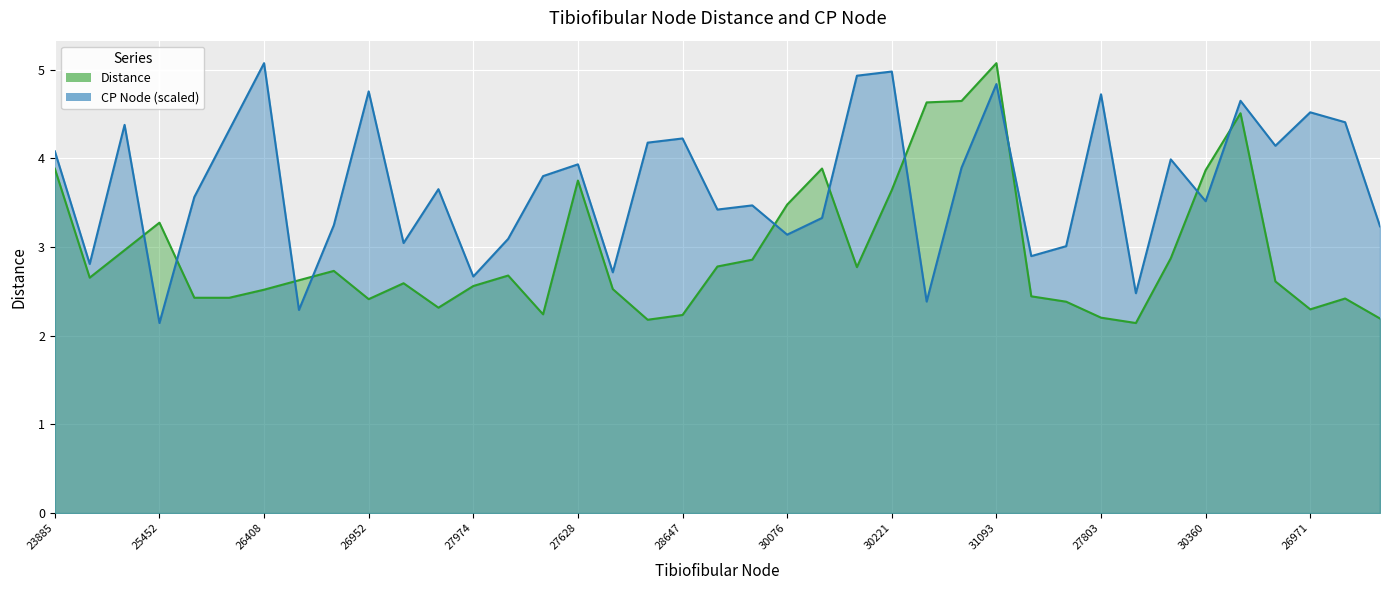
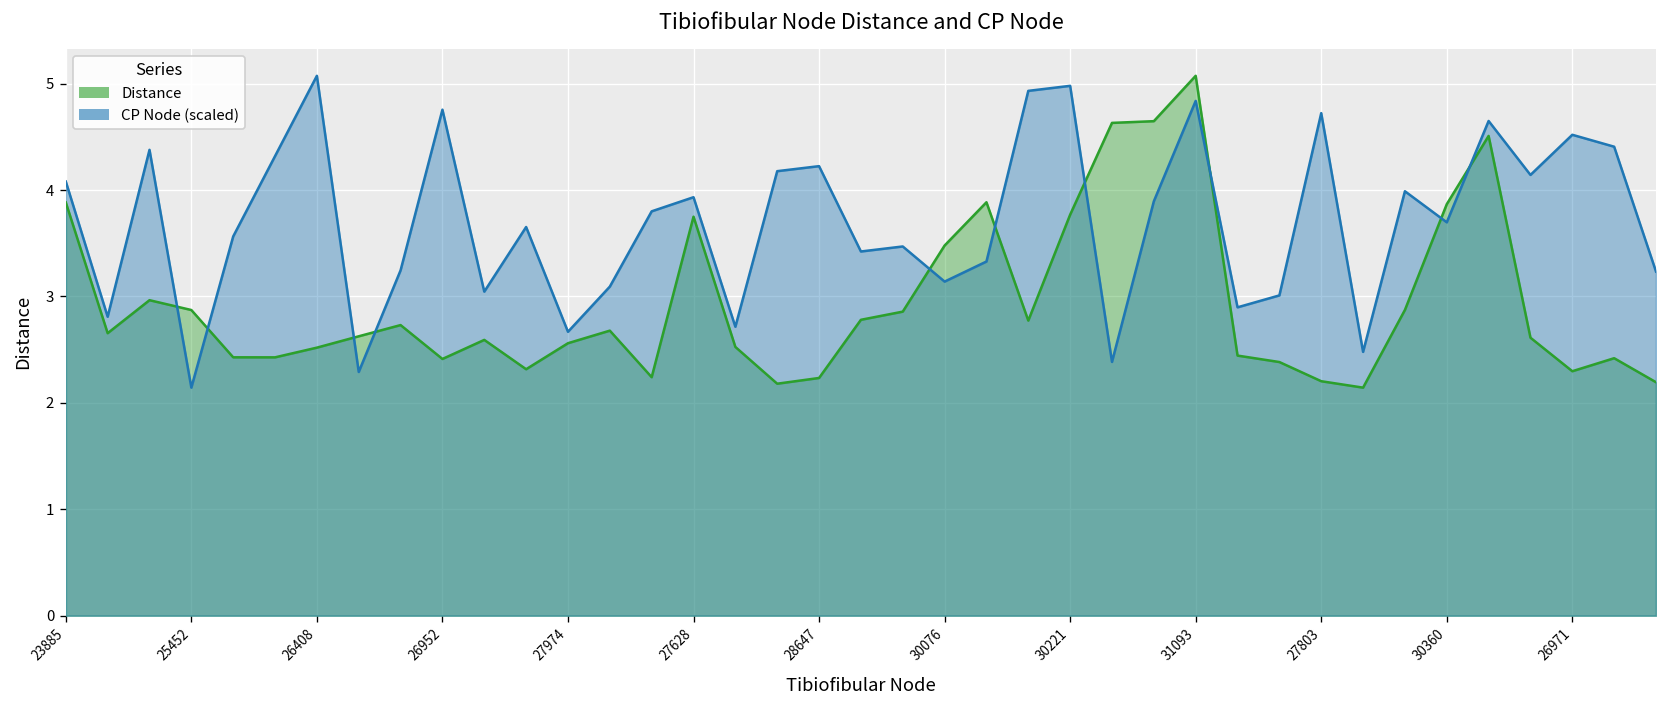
Distance, 25452: 3.3 -> 2.9
Distance, 30221: 3.6 -> 3.8
CP Node (scaled), 30360: 3.5 -> 3.7
